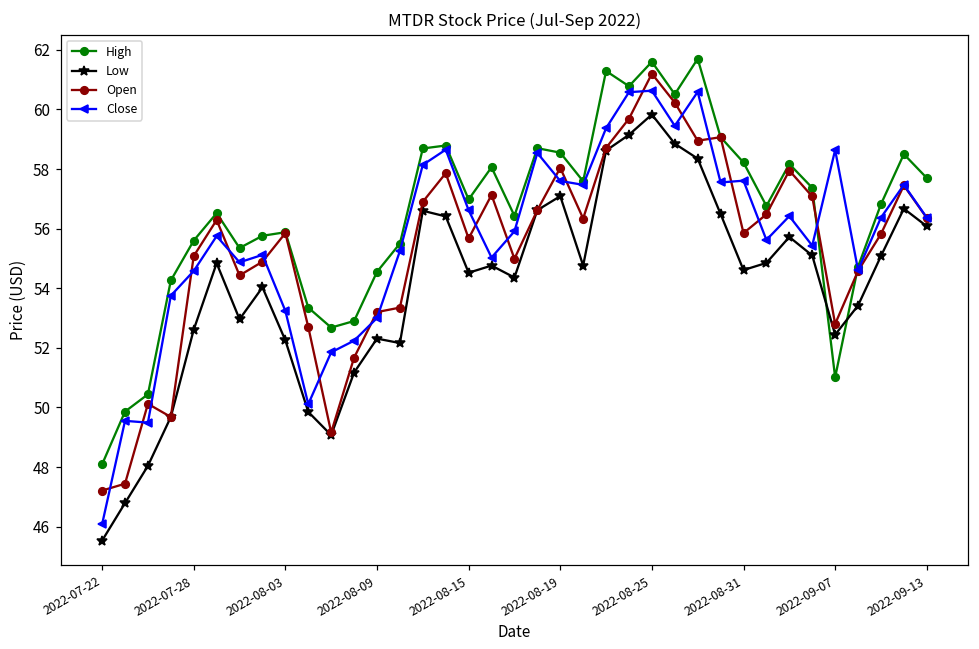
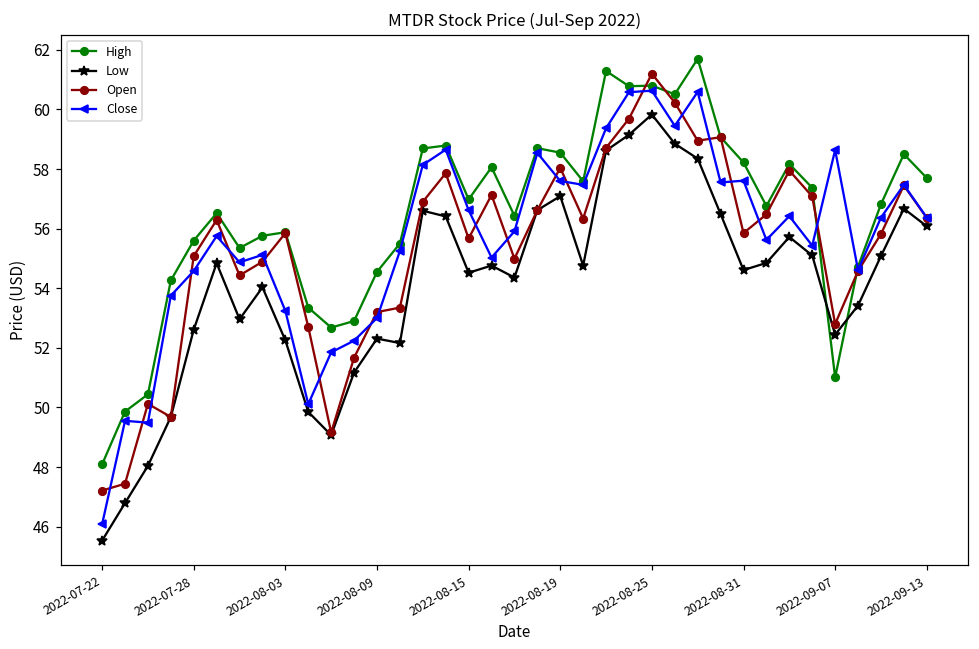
High, 2022-08-25: 61.6 -> 60.8
